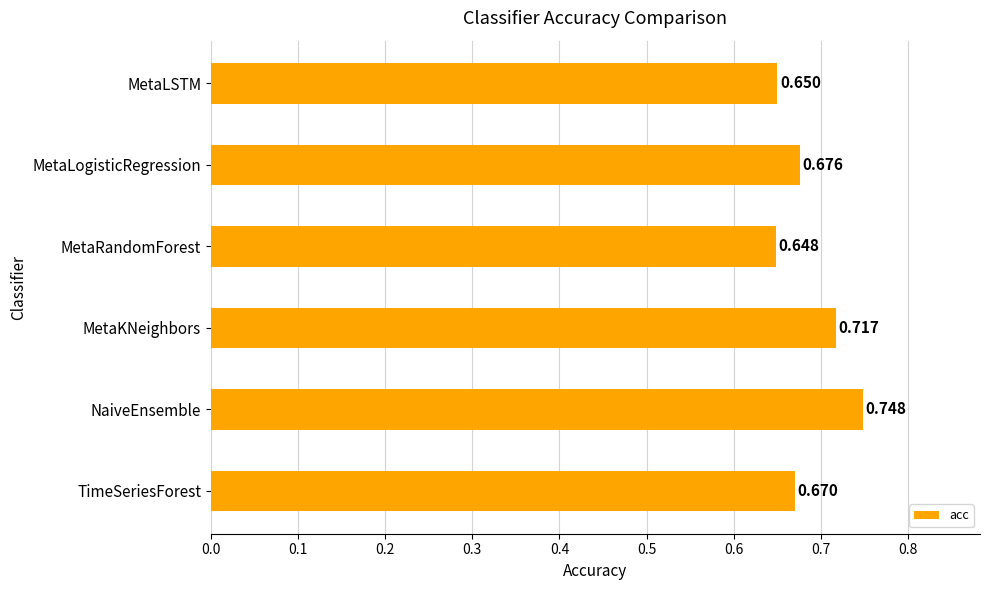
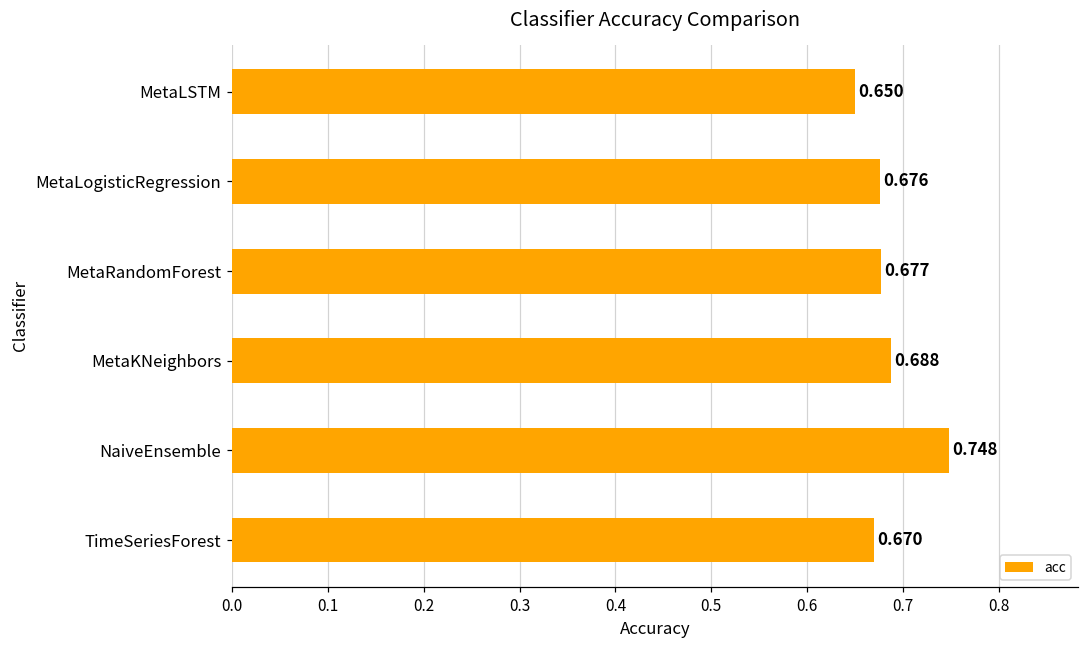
MetaRandomForest: 0.648 -> 0.677
MetaKNeighbors: 0.717 -> 0.688
